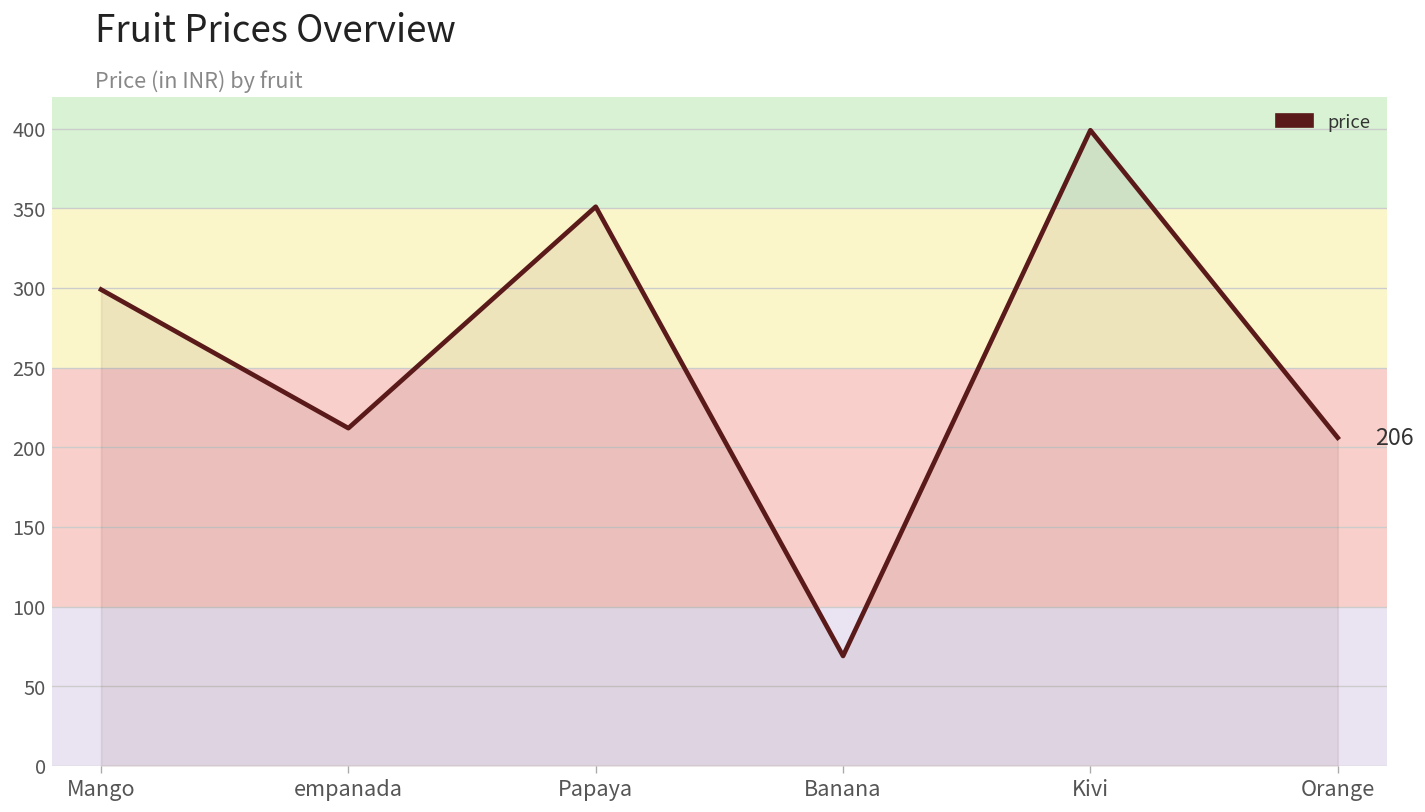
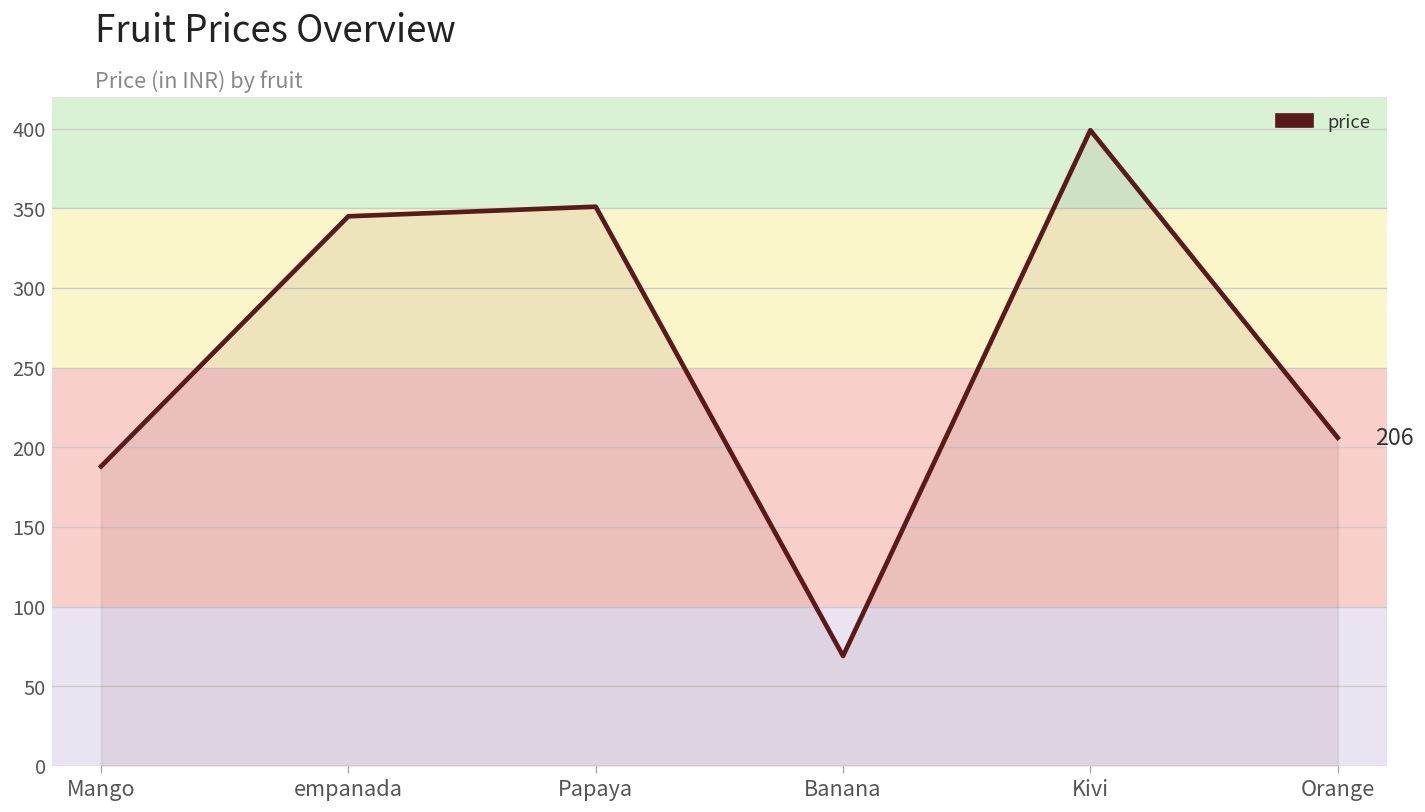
Mango: 299 -> 188
empanada: 212 -> 345
